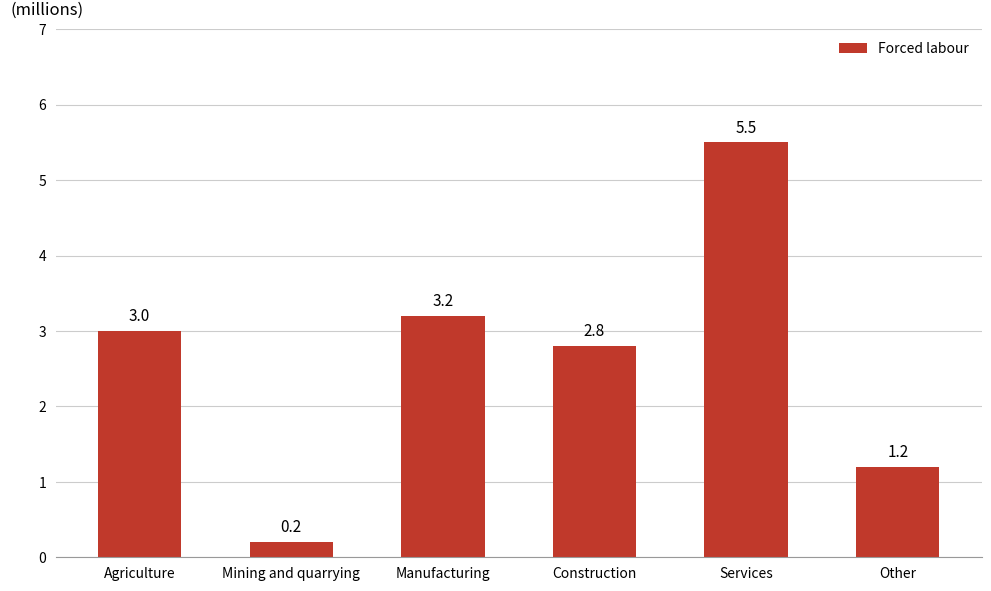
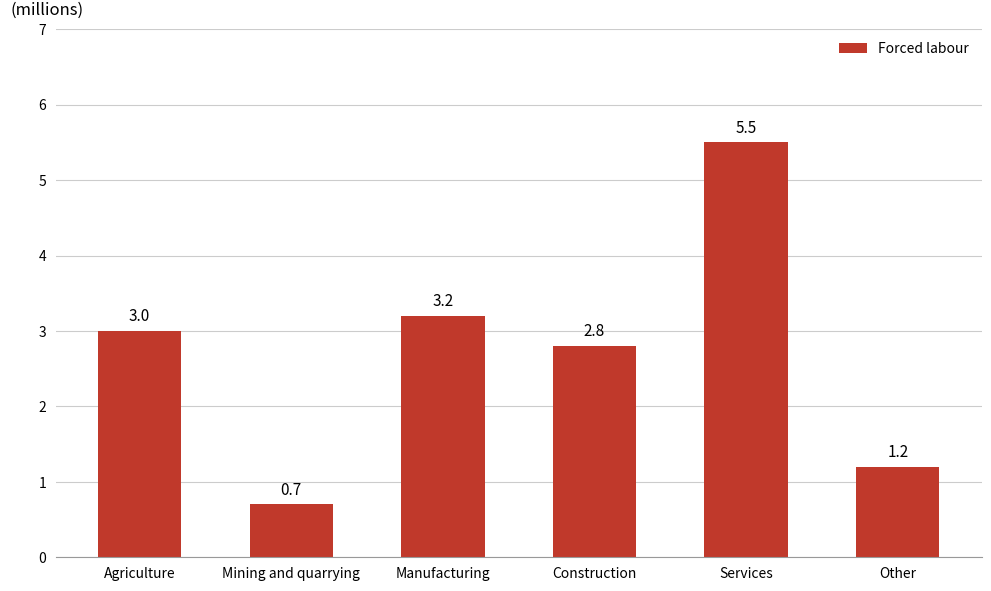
Mining and quarrying: 0.2 -> 0.7
